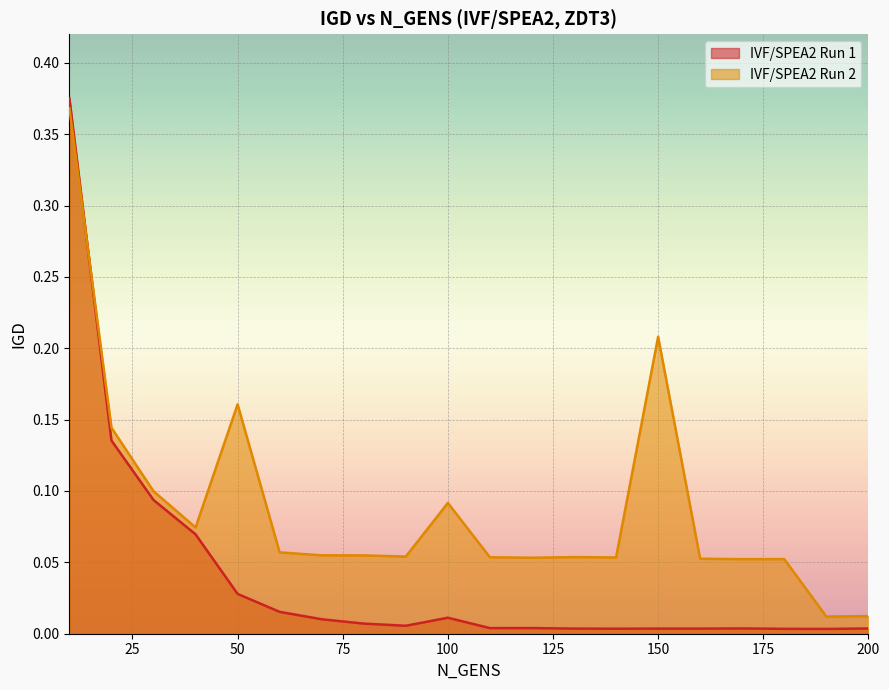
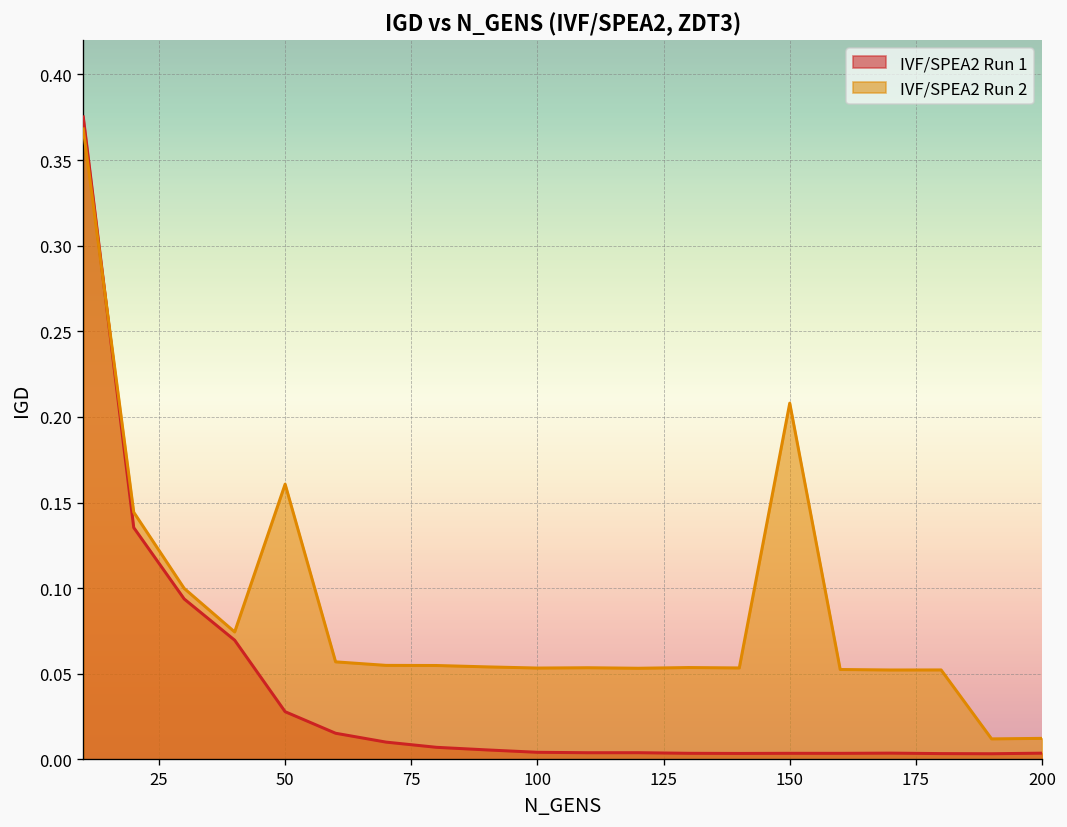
IVF/SPEA2 Run 1, 100: 0.011 -> 0.004
IVF/SPEA2 Run 2, 100: 0.092 -> 0.053
